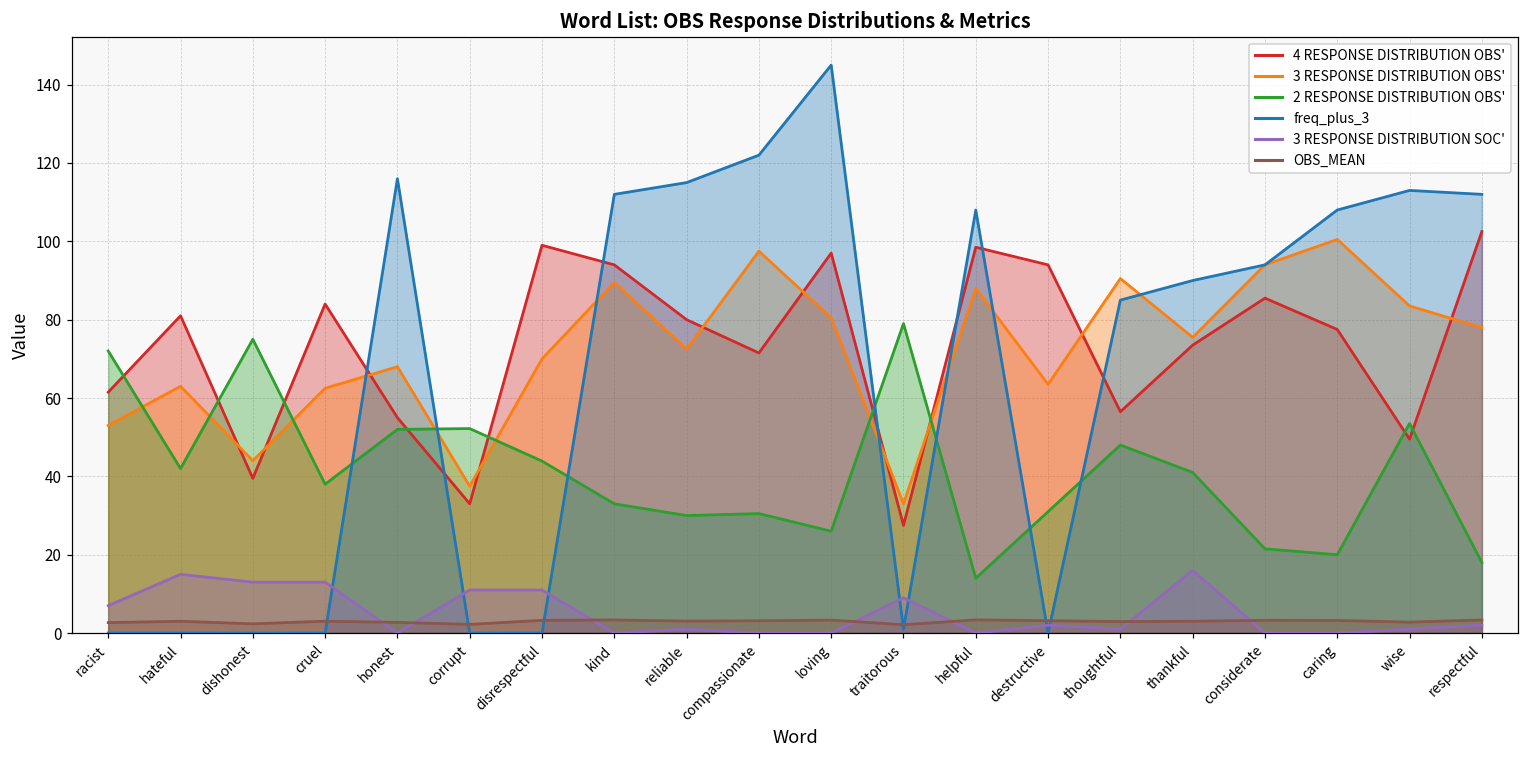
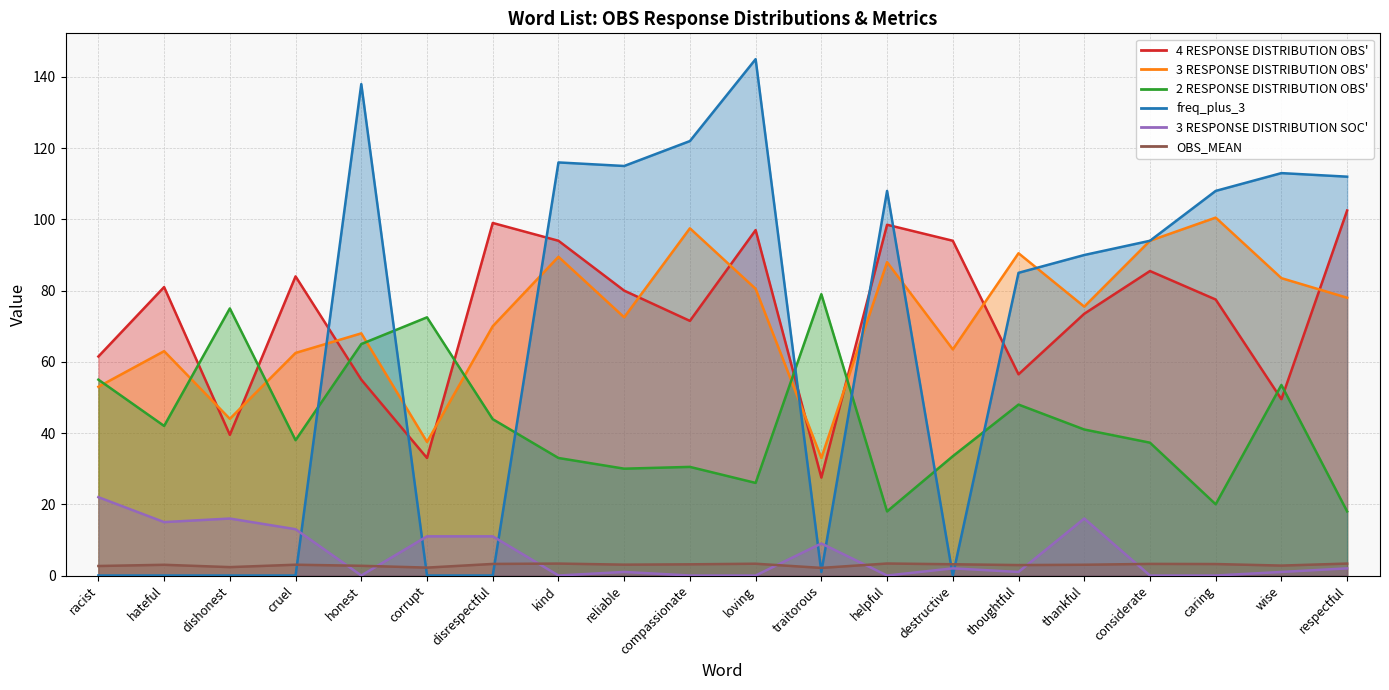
2 RESPONSE DISTRIBUTION OBS', racist: 72 -> 55
3 RESPONSE DISTRIBUTION SOC', racist: 7 -> 22
3 RESPONSE DISTRIBUTION SOC', dishonest: 13 -> 16
2 RESPONSE DISTRIBUTION OBS', honest: 52 -> 65
freq_plus_3, honest: 116 -> 138
2 RESPONSE DISTRIBUTION OBS', corrupt: 52 -> 73
freq_plus_3, kind: 112 -> 116
2 RESPONSE DISTRIBUTION OBS', helpful: 14 -> 18
2 RESPONSE DISTRIBUTION OBS', destructive: 31 -> 34
2 RESPONSE DISTRIBUTION OBS', considerate: 22 -> 37
